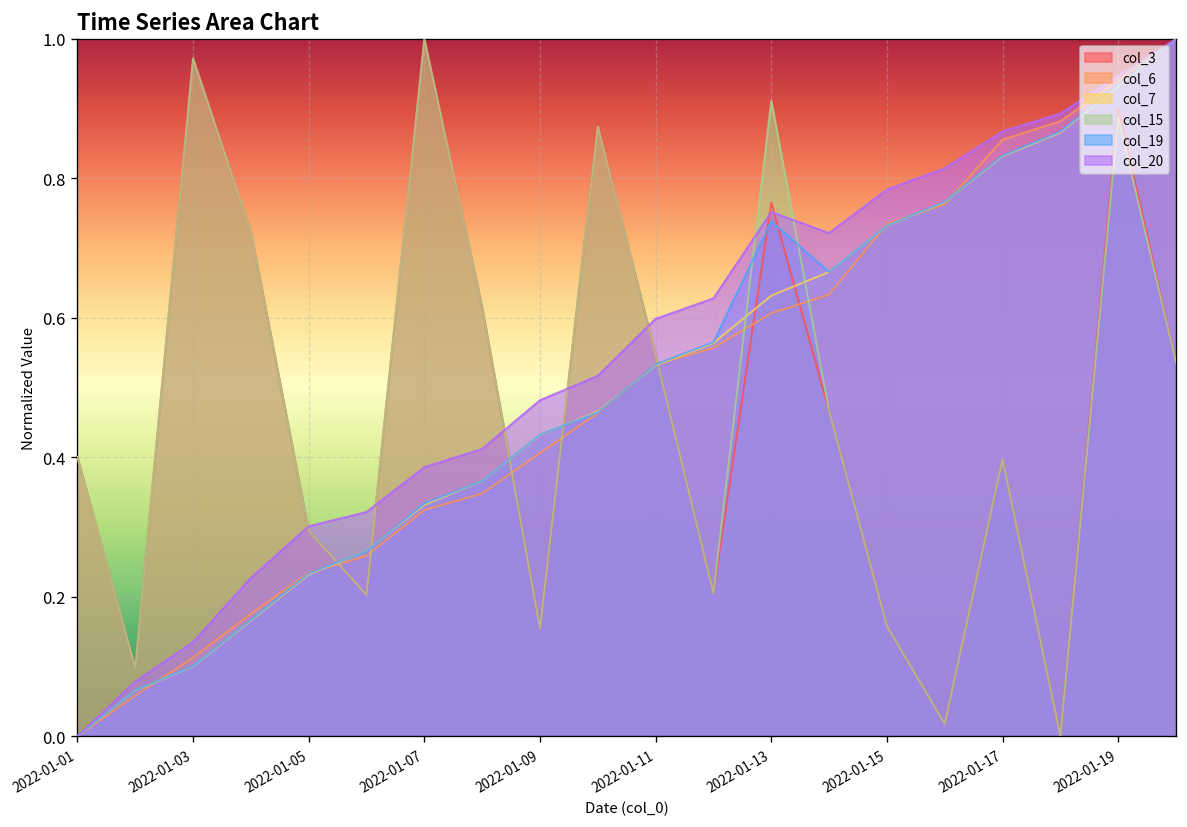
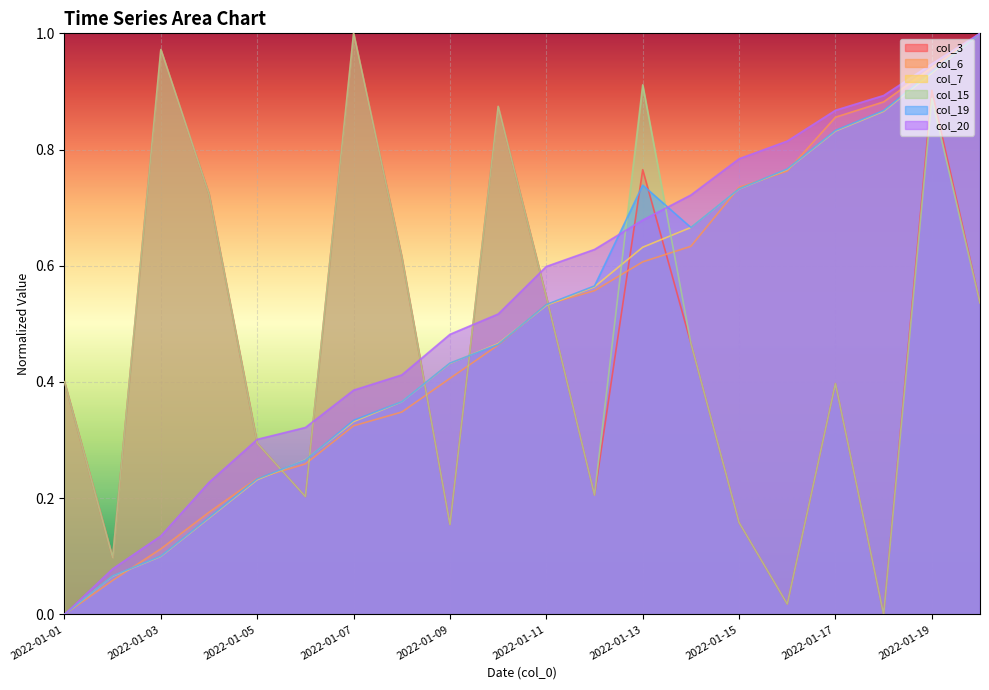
col_20, 2022-01-13: 0.75 -> 0.68
